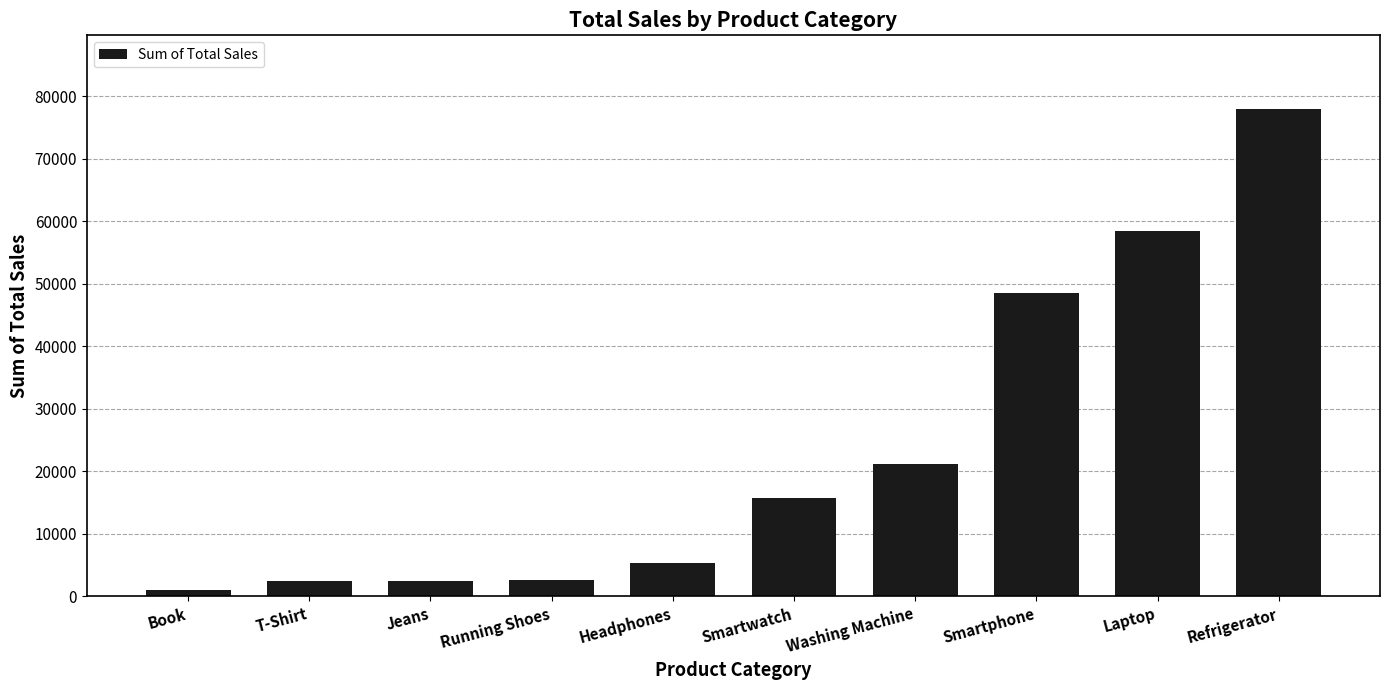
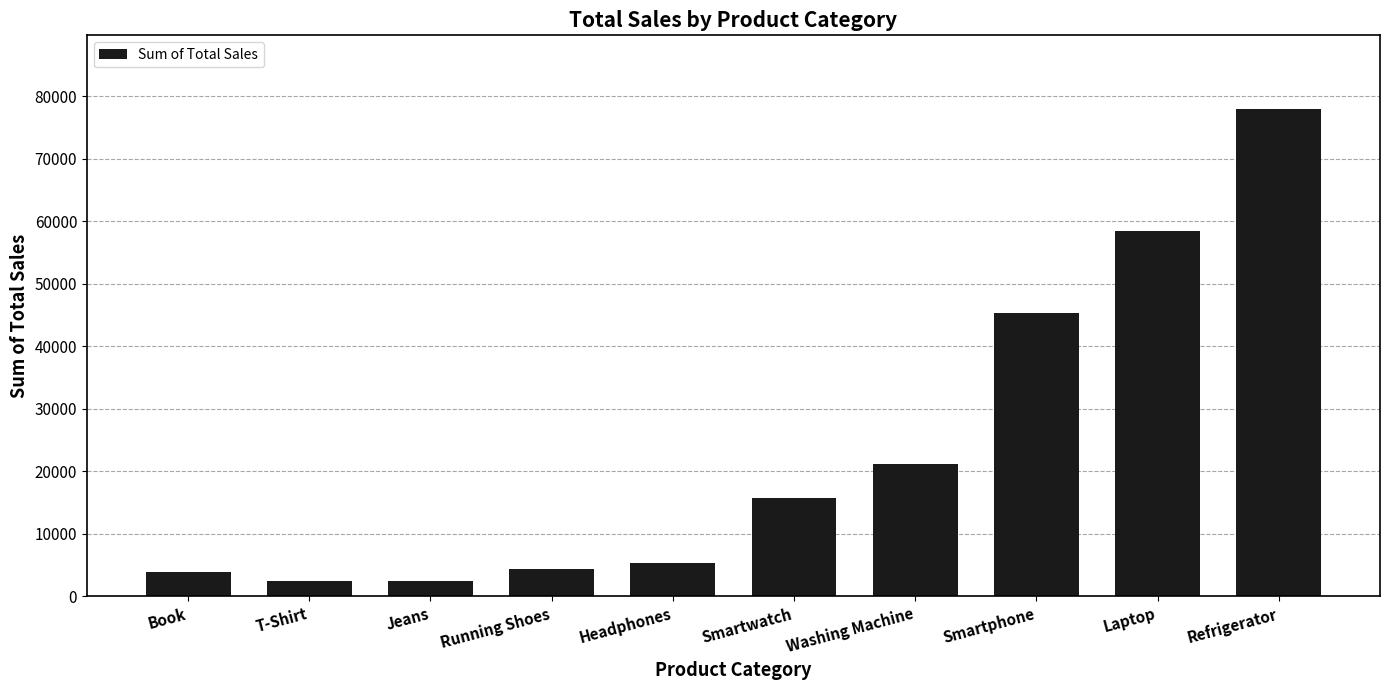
Book: 1000 -> 4000
Running Shoes: 3000 -> 4000
Smartphone: 49000 -> 45000
